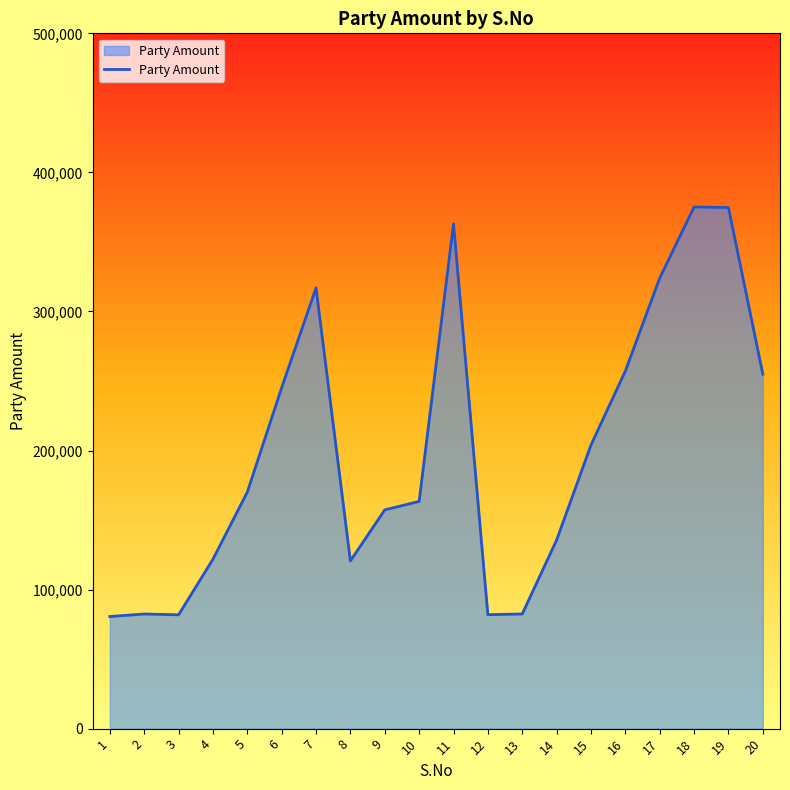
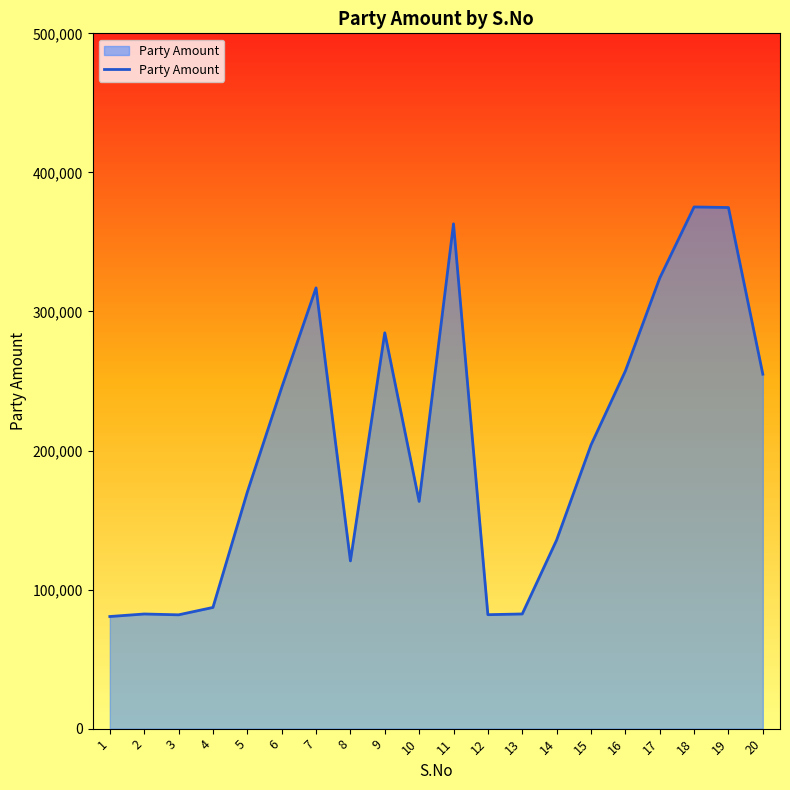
4: 122,000 -> 87,000
9: 157,000 -> 285,000
